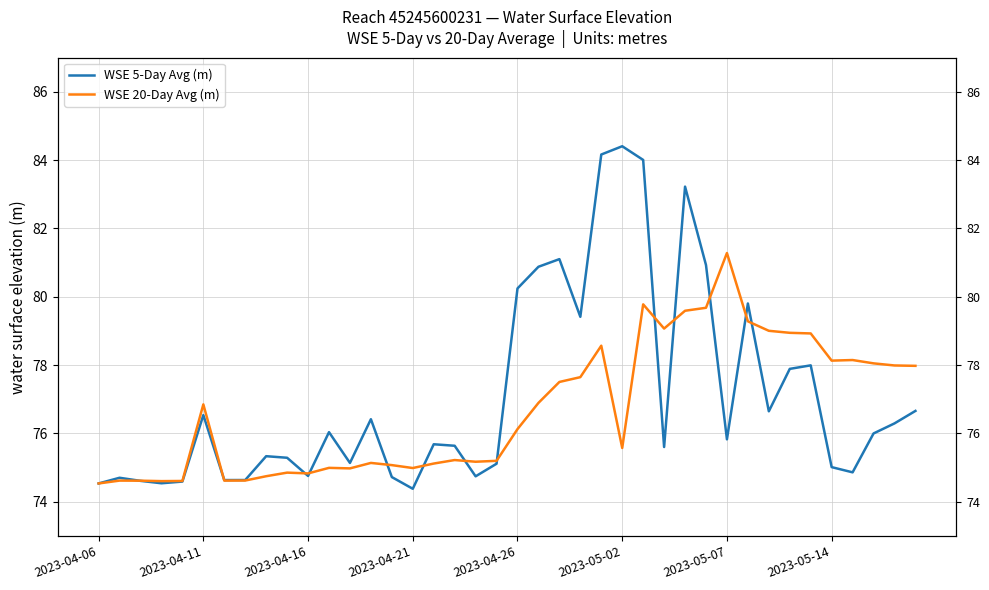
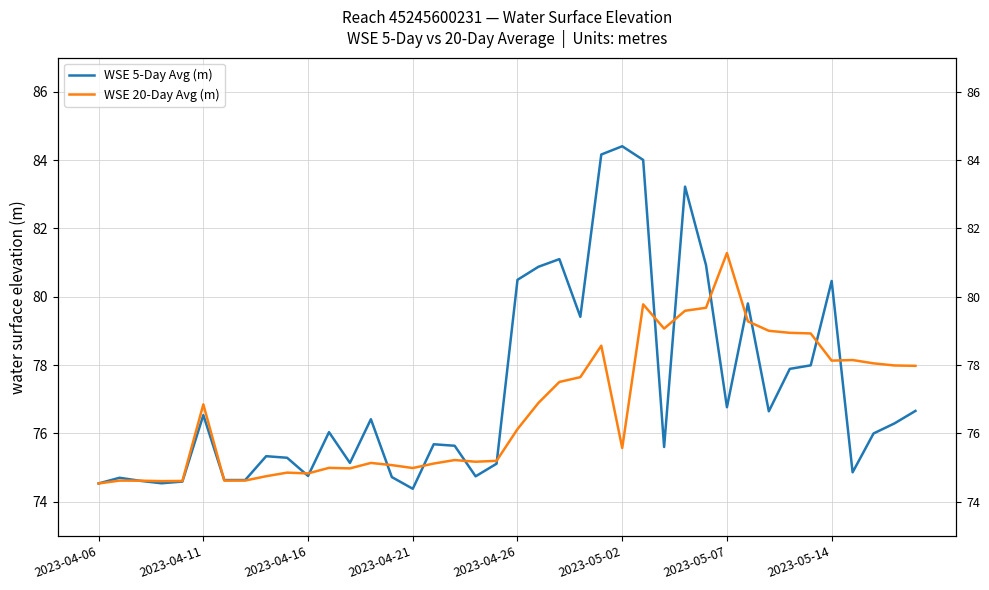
WSE 5-Day Avg (m), 2023-04-26: 80.2 -> 80.5
WSE 5-Day Avg (m), 2023-05-07: 75.8 -> 76.8
WSE 5-Day Avg (m), 2023-05-14: 75.0 -> 80.5
